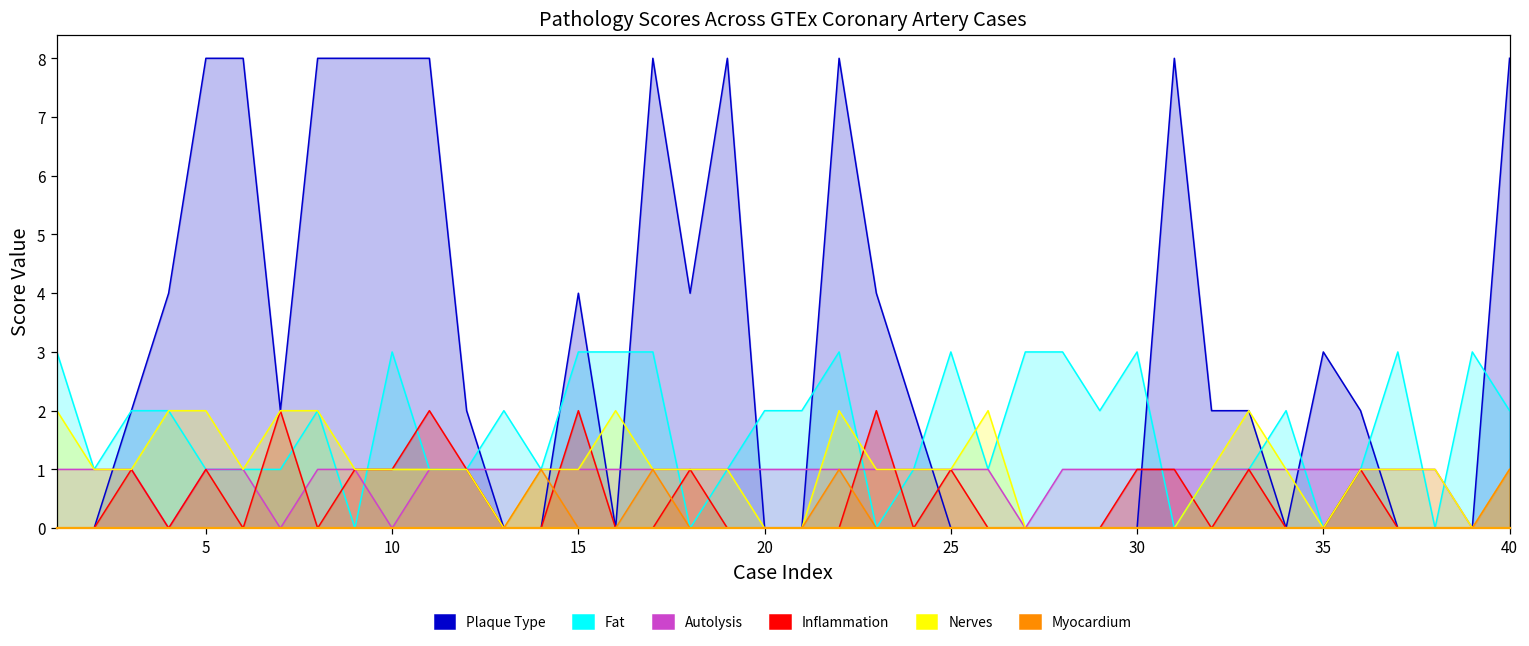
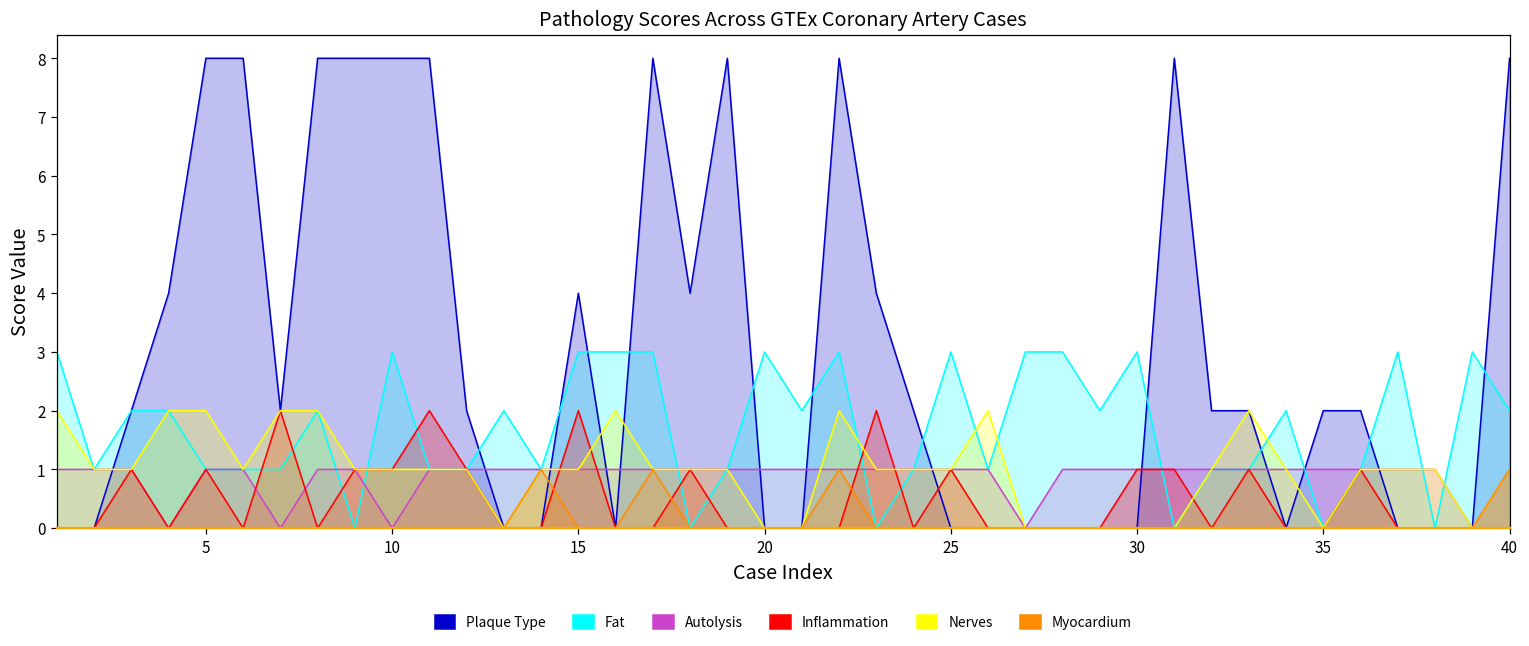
Fat, 20: 2 -> 3
Plaque Type, 35: 3 -> 2
